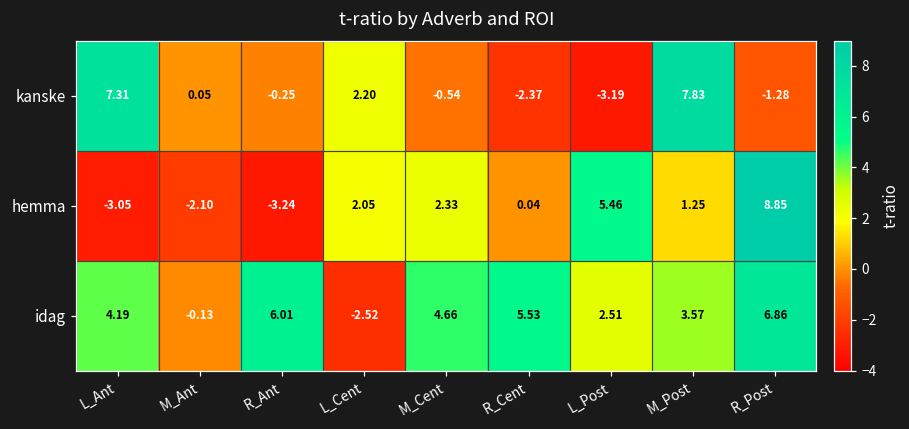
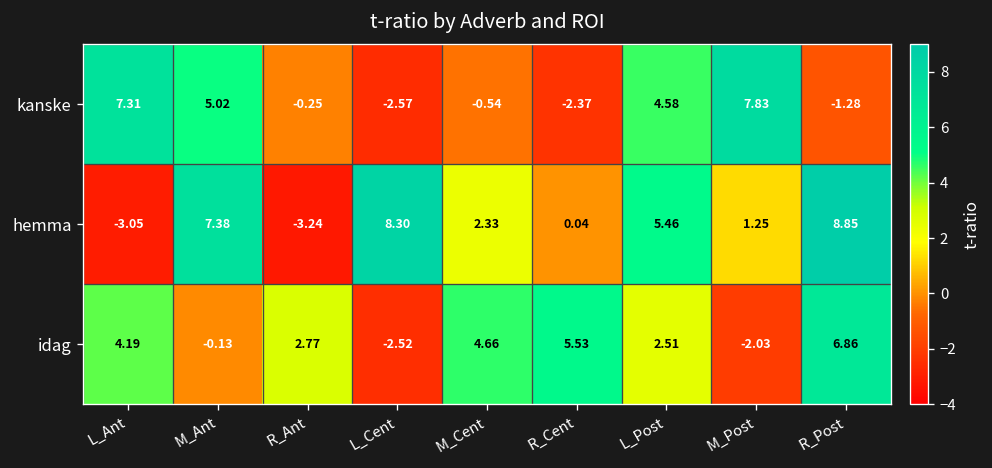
kanske, M_Ant: 0.05 -> 5.02
kanske, L_Cent: 2.20 -> -2.57
kanske, L_Post: -3.19 -> 4.58
hemma, M_Ant: -2.10 -> 7.38
hemma, L_Cent: 2.05 -> 8.30
idag, R_Ant: 6.01 -> 2.77
idag, M_Post: 3.57 -> -2.03
